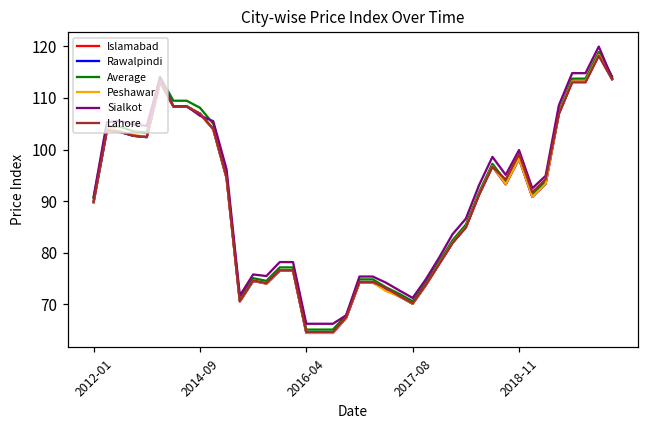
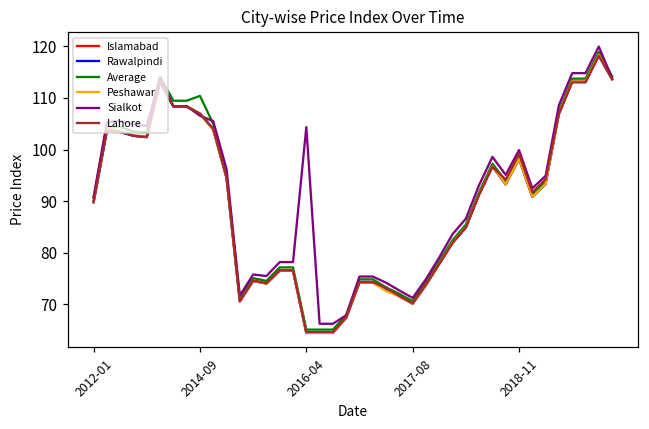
Average, 2014-09: 108 -> 110
Sialkot, 2016-04: 66 -> 104
